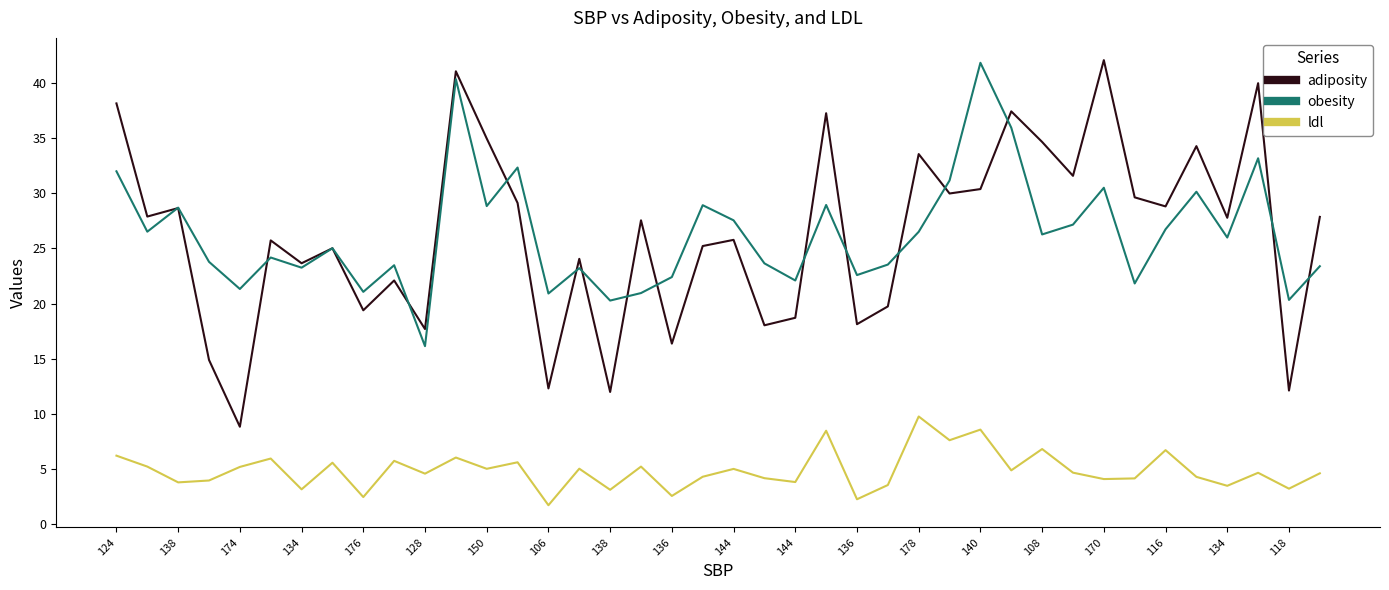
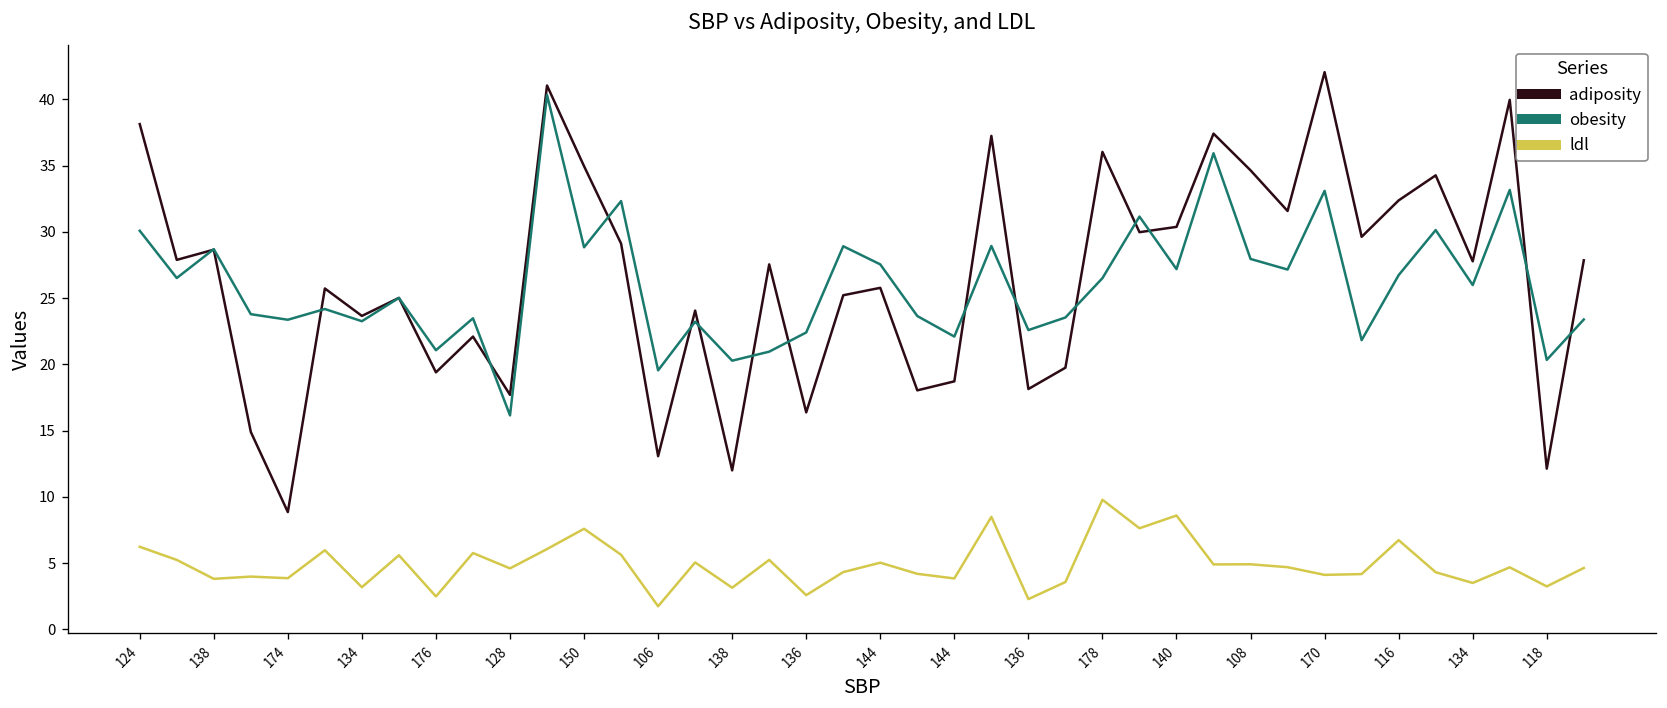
obesity, 124: 32.0 -> 30.1
obesity, 174: 21.3 -> 23.4
ldl, 174: 5.2 -> 3.9
ldl, 150: 5.0 -> 7.6
adiposity, 106: 12.3 -> 13.1
obesity, 106: 20.9 -> 19.6
adiposity, 178: 33.6 -> 36.0
obesity, 140: 41.8 -> 27.2
obesity, 108: 26.3 -> 28.0
ldl, 108: 6.8 -> 4.9
obesity, 170: 30.5 -> 33.1
adiposity, 116: 28.8 -> 32.4
